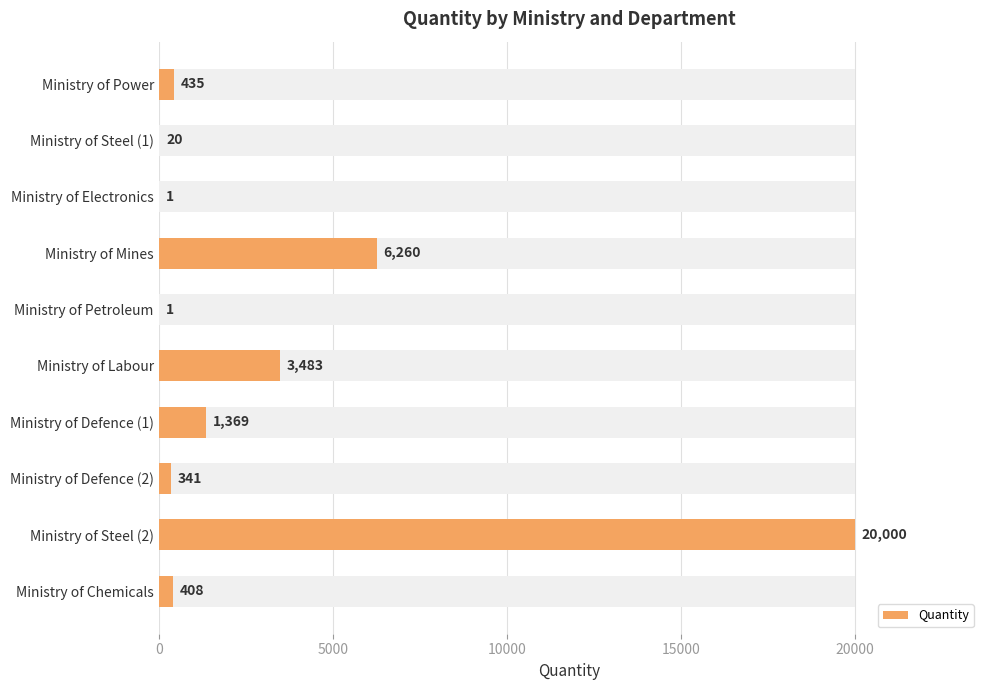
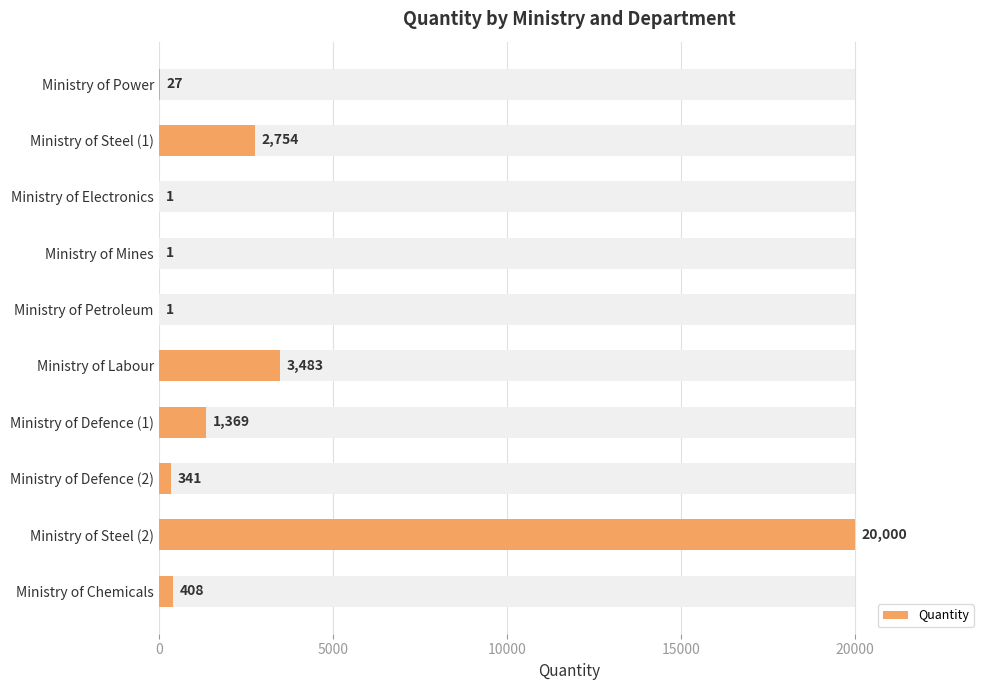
Quantity, Ministry of Power: 435 -> 27
Quantity, Ministry of Steel (1): 20 -> 2,754
Quantity, Ministry of Mines: 6,260 -> 1
